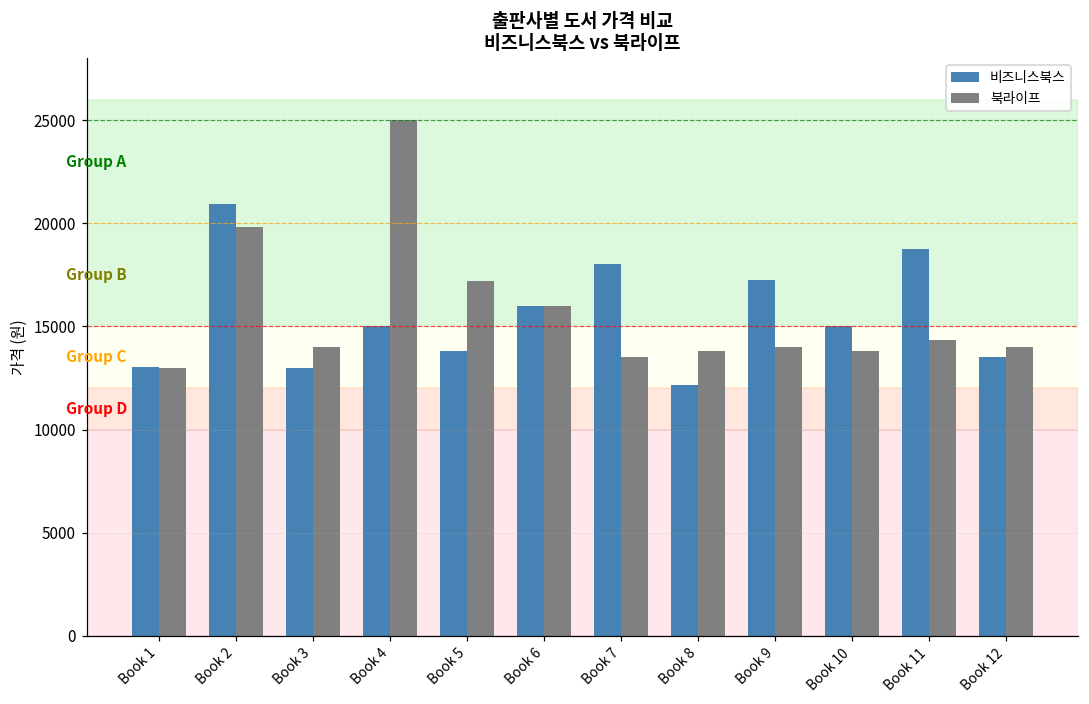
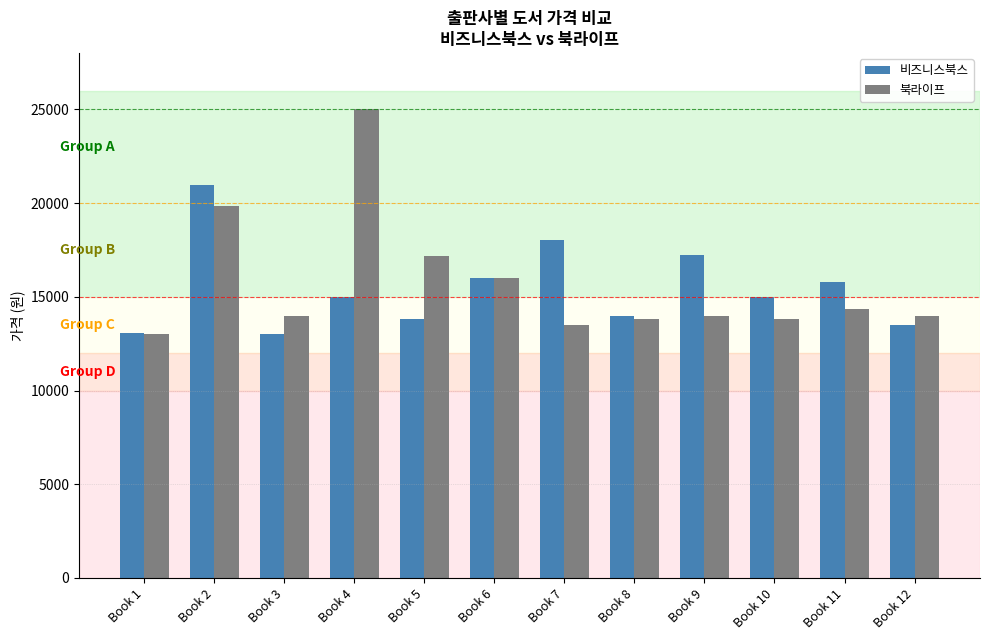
비즈니스북스, Book 8: 12200 -> 14000
비즈니스북스, Book 11: 18800 -> 15800
